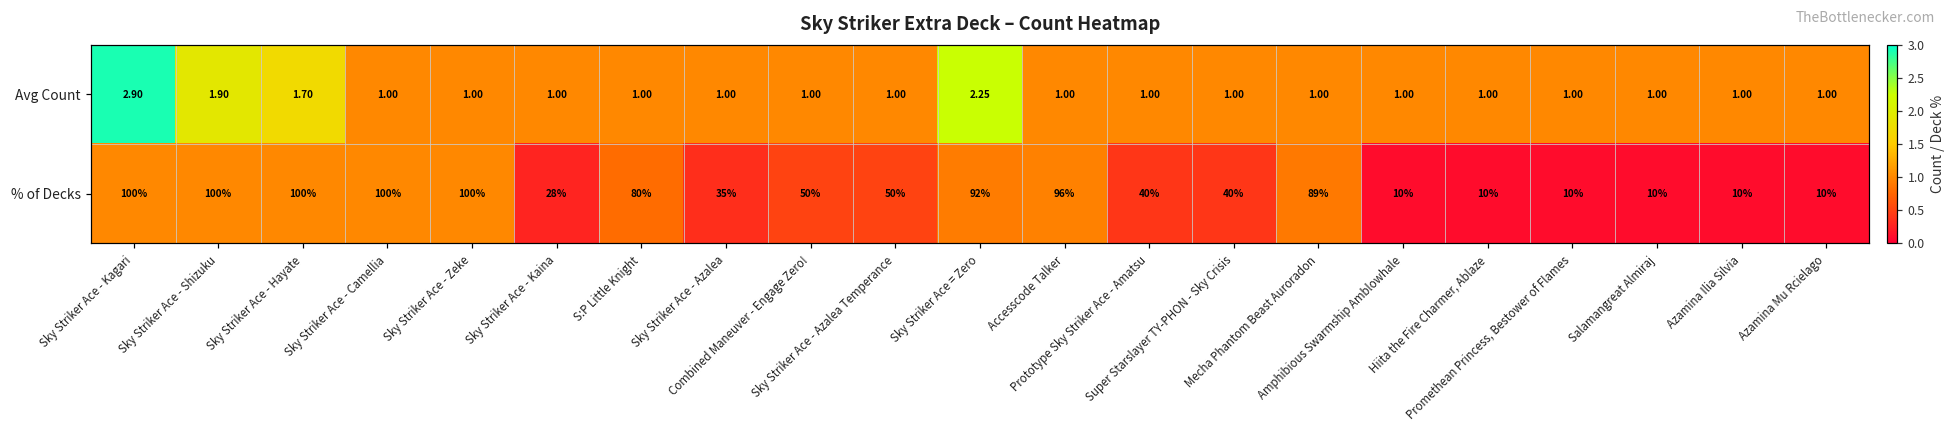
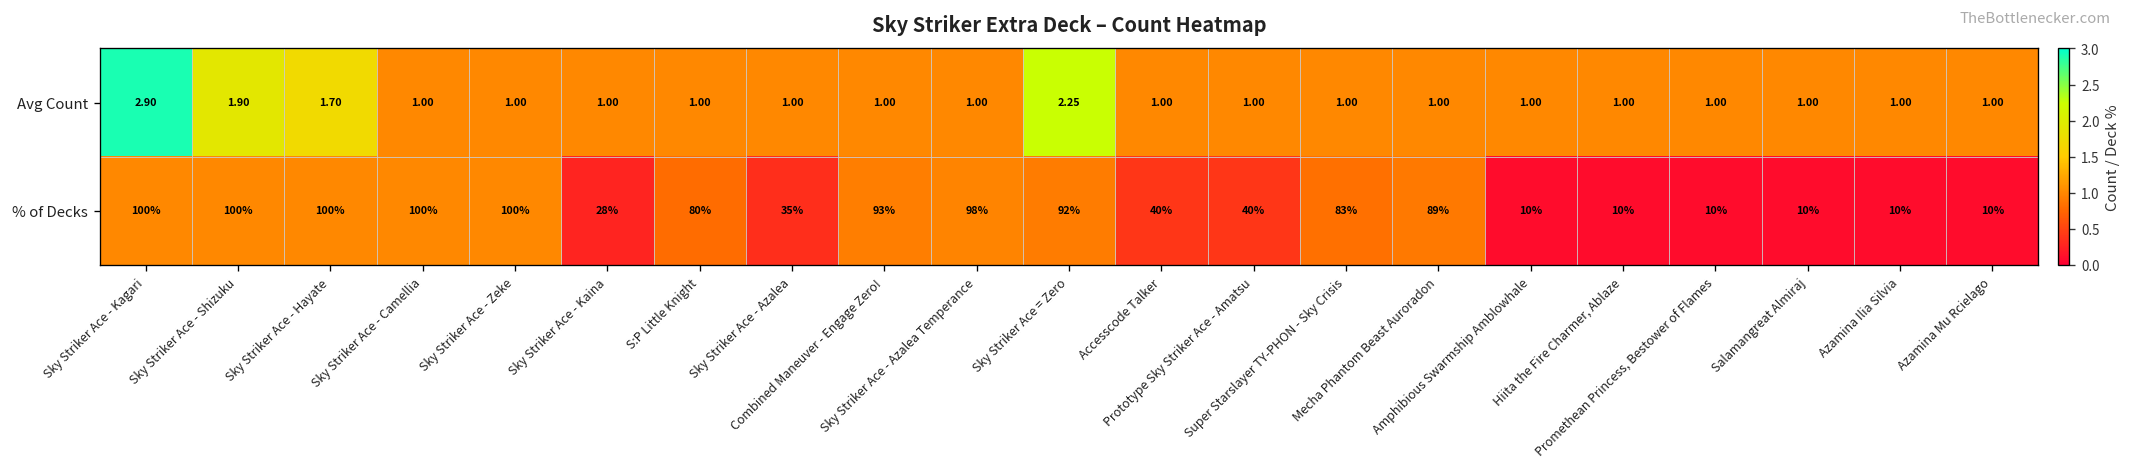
% of Decks, Combined Maneuver - Engage Zero!: 50% -> 93%
% of Decks, Sky Striker Ace - Azalea Temperance: 50% -> 98%
% of Decks, Accesscode Talker: 96% -> 40%
% of Decks, Super Starslayer TY-PHON - Sky Crisis: 40% -> 83%
